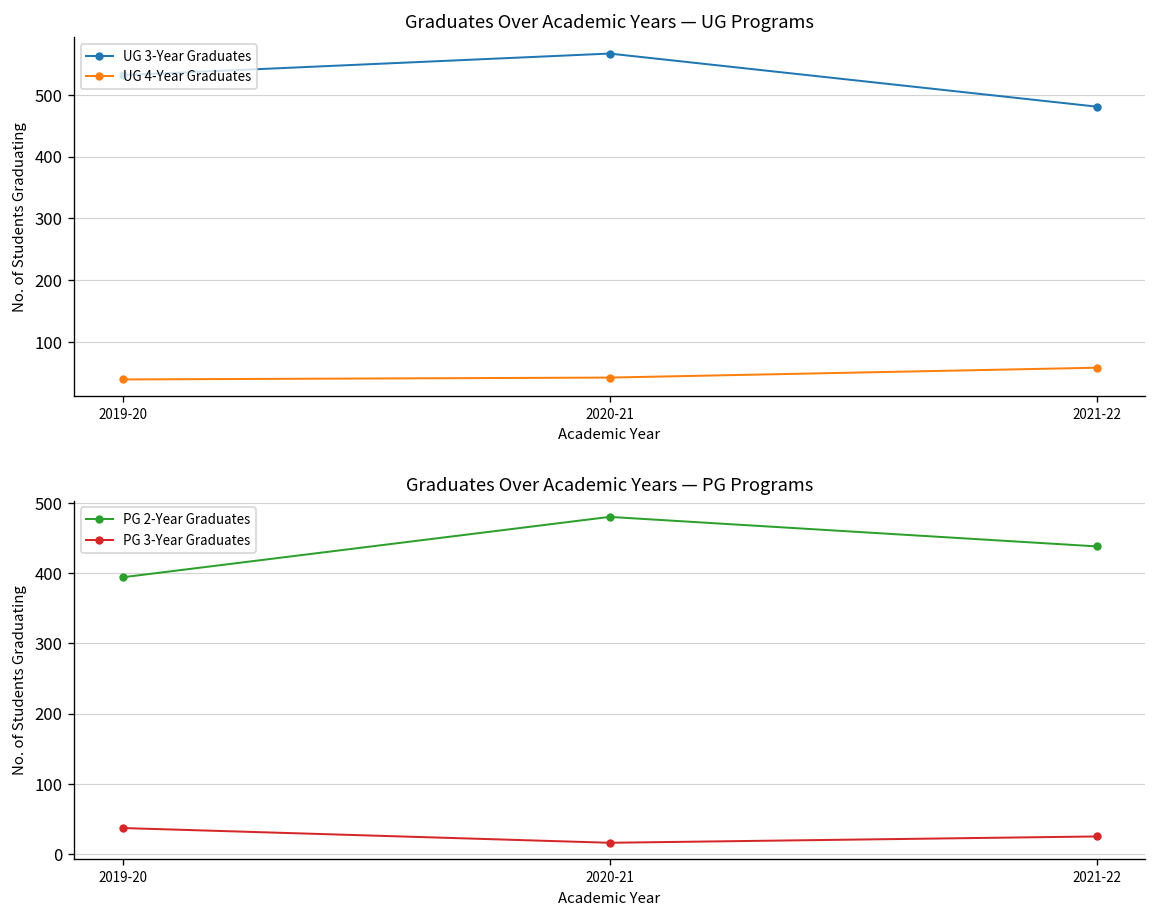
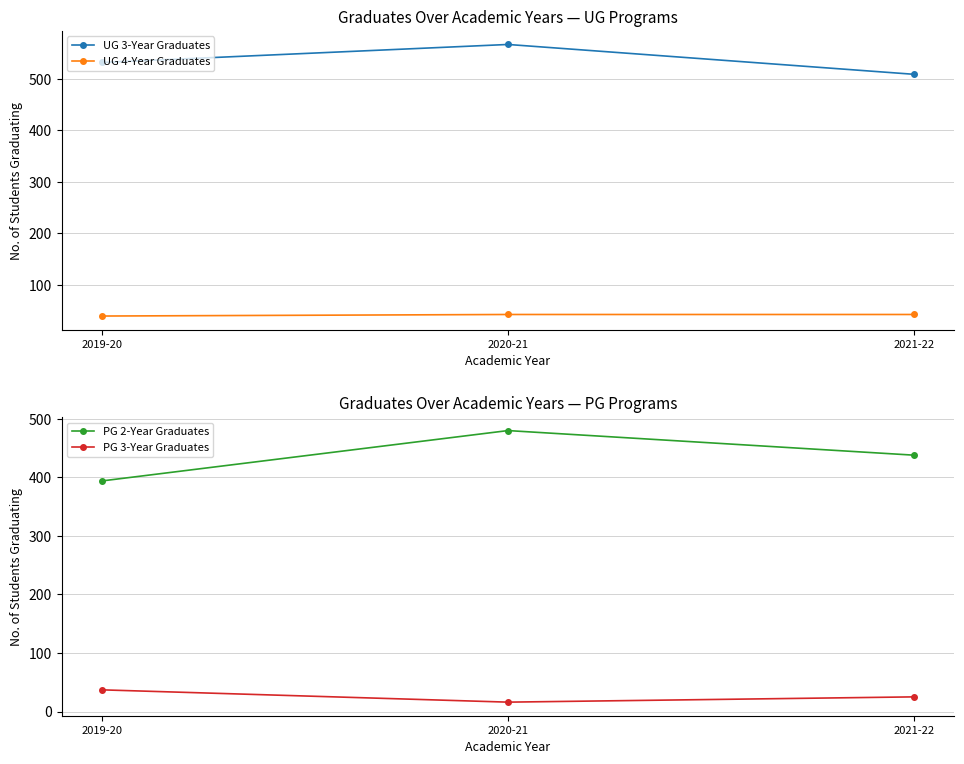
Graduates Over Academic Years — UG Programs, UG 3-Year Graduates, 2021-22: 480 -> 510
Graduates Over Academic Years — UG Programs, UG 4-Year Graduates, 2021-22: 60 -> 40
